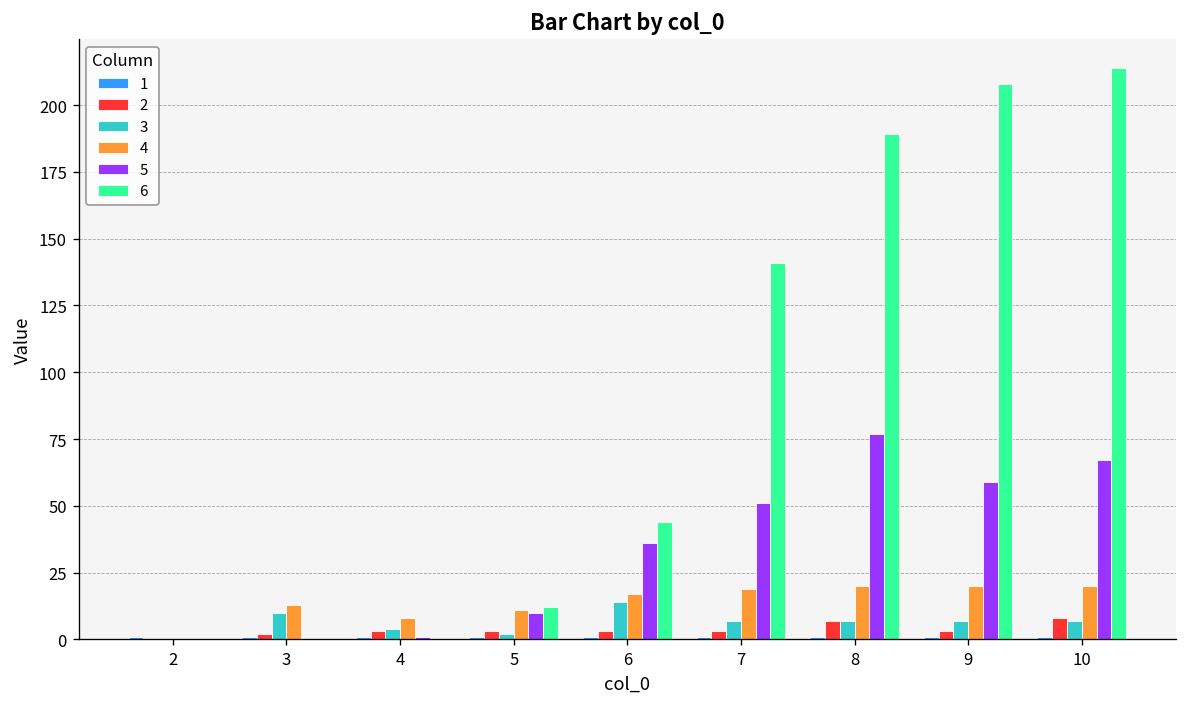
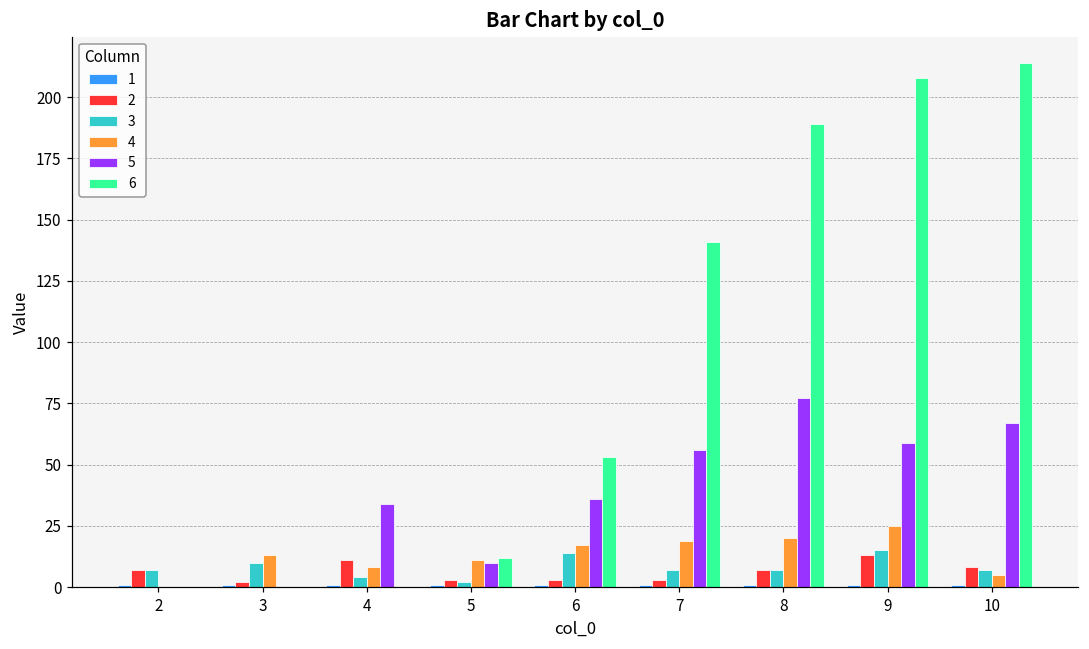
2, 2: 0 -> 7
3, 2: 0 -> 7
2, 4: 3 -> 11
5, 4: 1 -> 34
6, 6: 44 -> 53
5, 7: 51 -> 56
2, 9: 3 -> 13
3, 9: 7 -> 15
4, 9: 20 -> 25
4, 10: 20 -> 5
